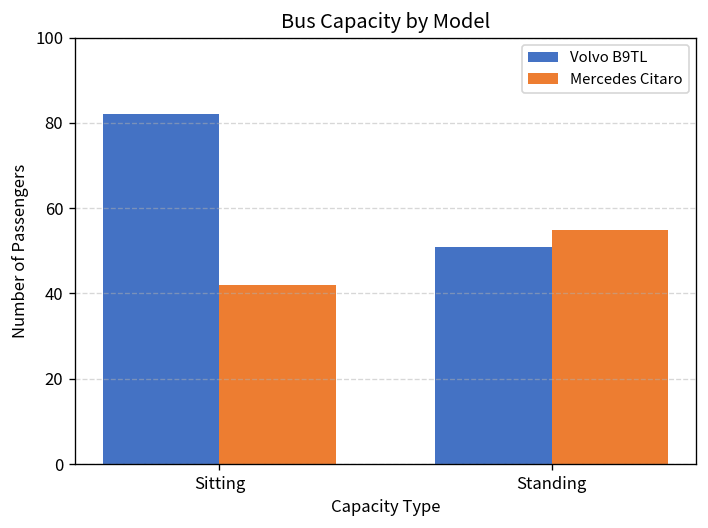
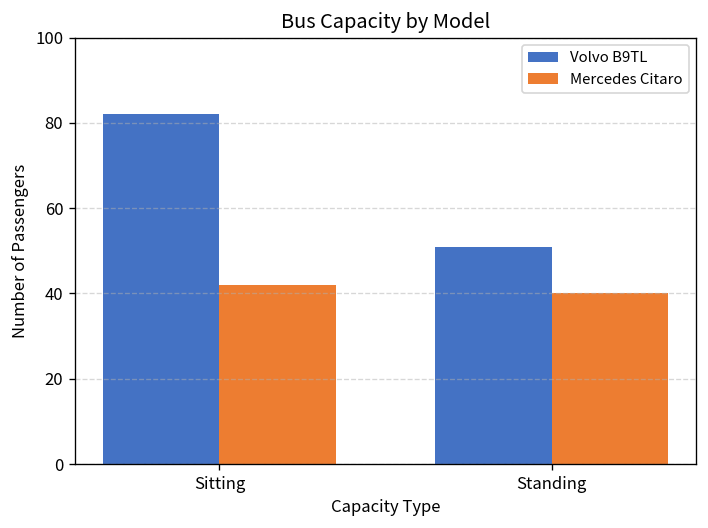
Mercedes Citaro, Standing: 55 -> 40
